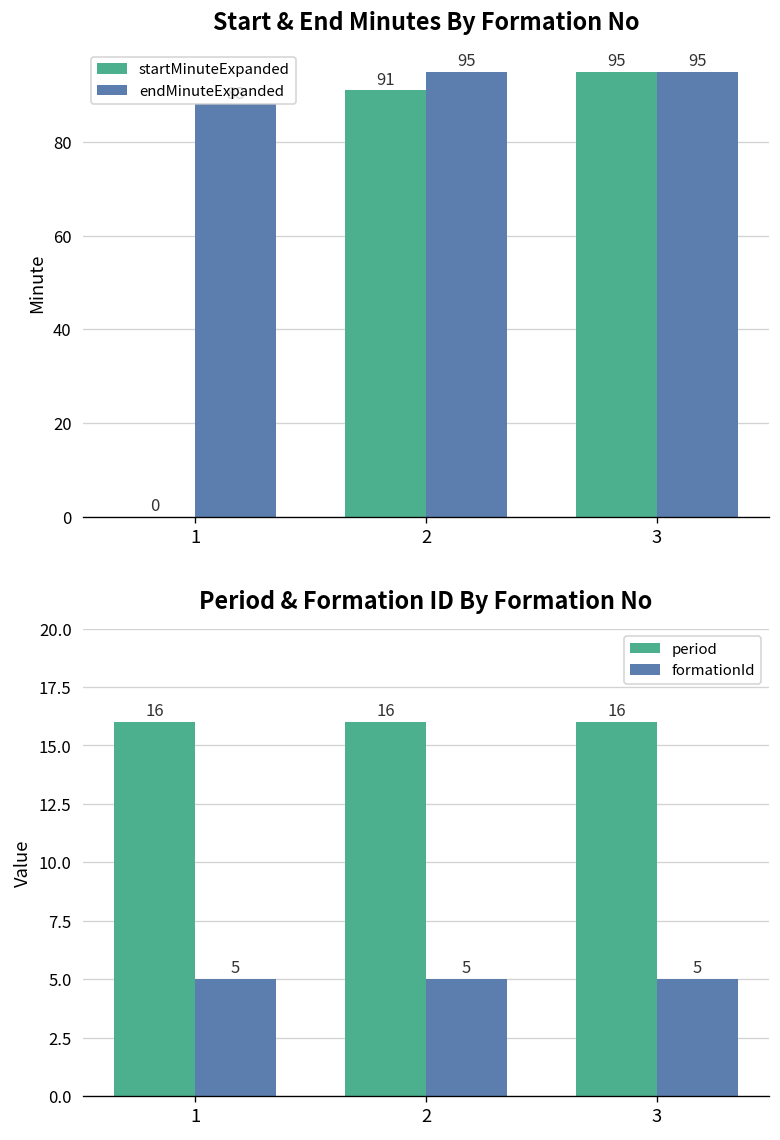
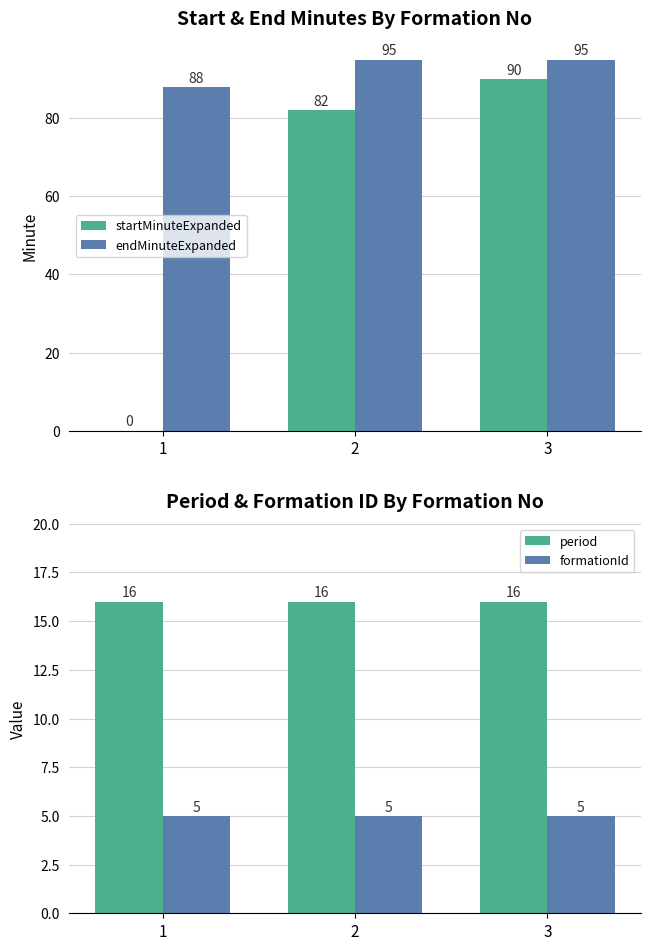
Start & End Minutes By Formation No, startMinuteExpanded, 2: 91 -> 82
Start & End Minutes By Formation No, startMinuteExpanded, 3: 95 -> 90
